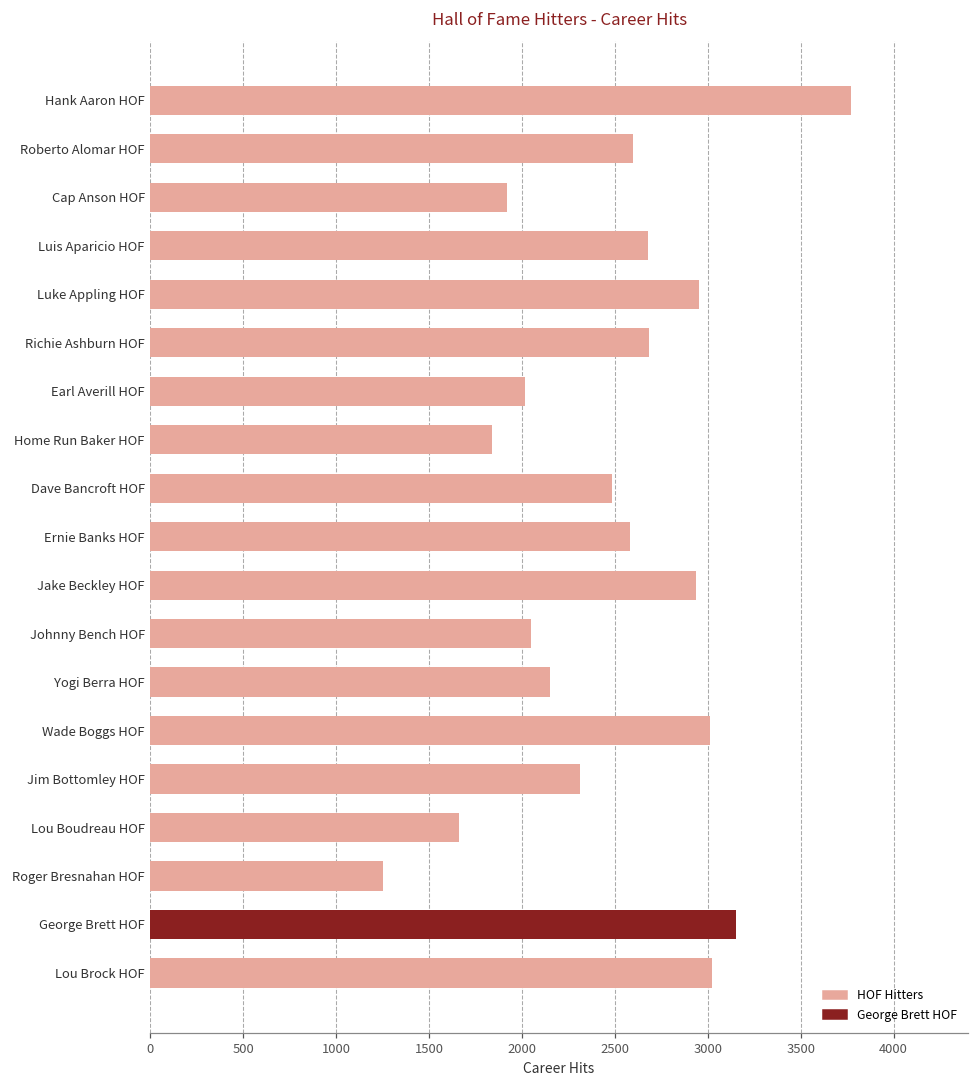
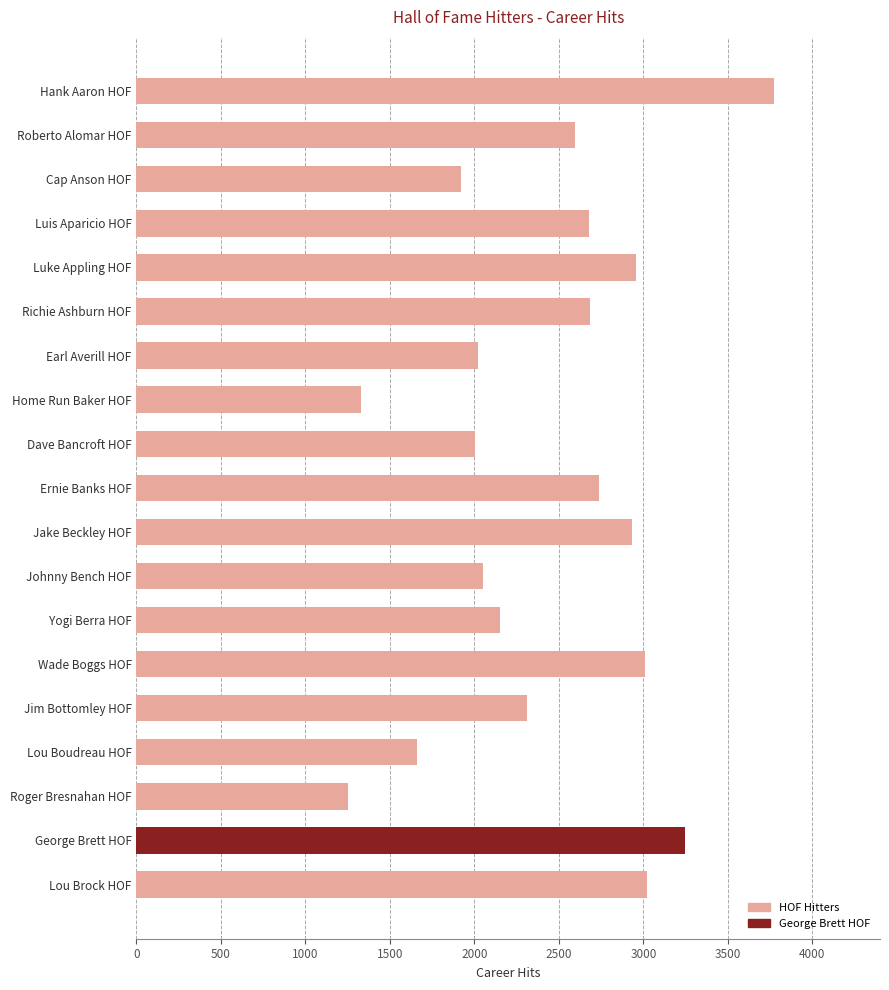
Home Run Baker HOF: 1840 -> 1330
Dave Bancroft HOF: 2480 -> 2000
Ernie Banks HOF: 2580 -> 2740
George Brett HOF: 3150 -> 3250
